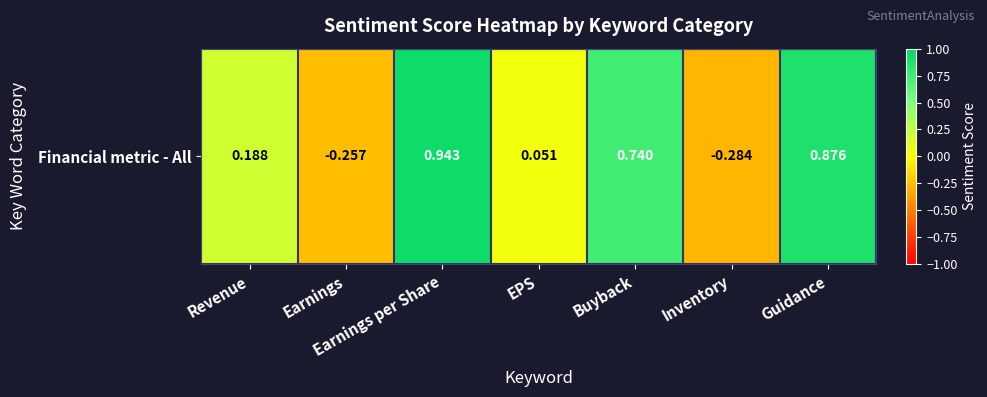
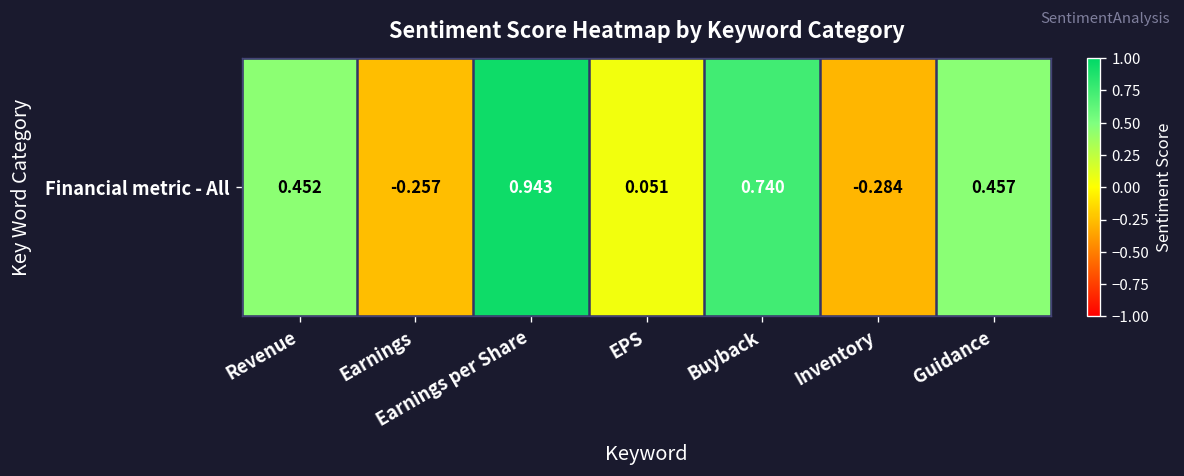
Financial metric - All, Revenue: 0.188 -> 0.452
Financial metric - All, Guidance: 0.876 -> 0.457
